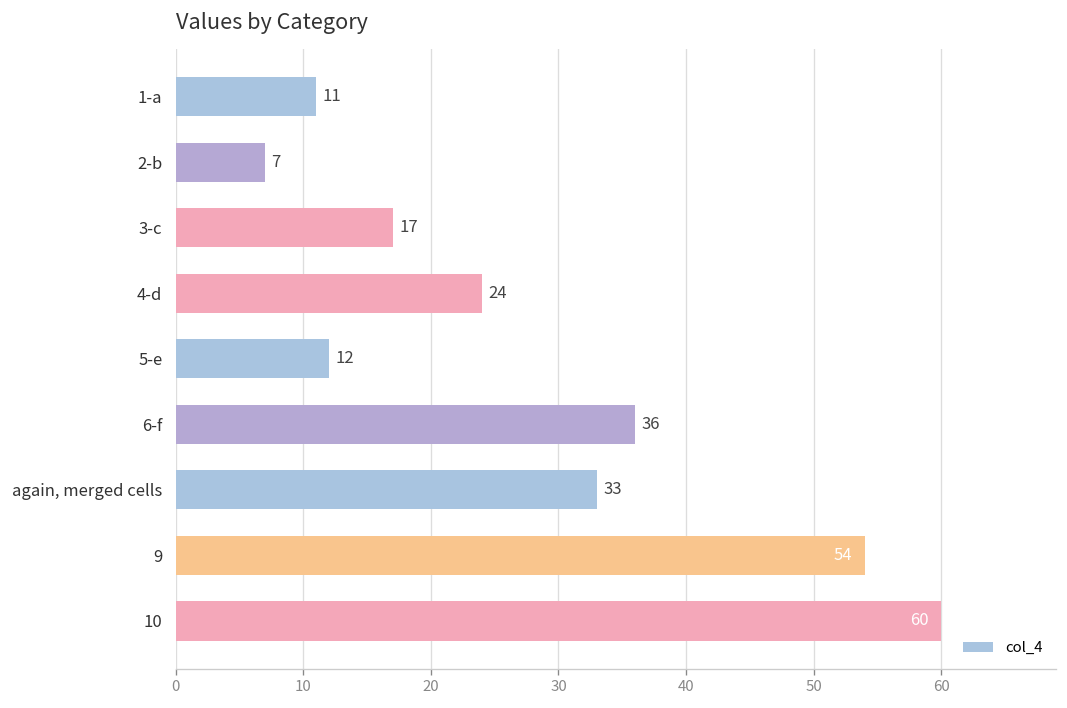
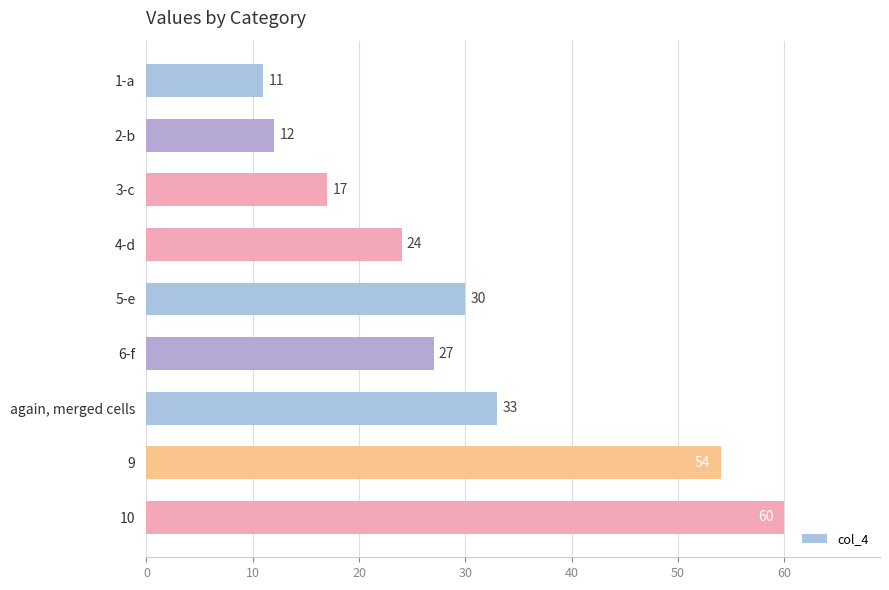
2-b: 7 -> 12
5-e: 12 -> 30
6-f: 36 -> 27
